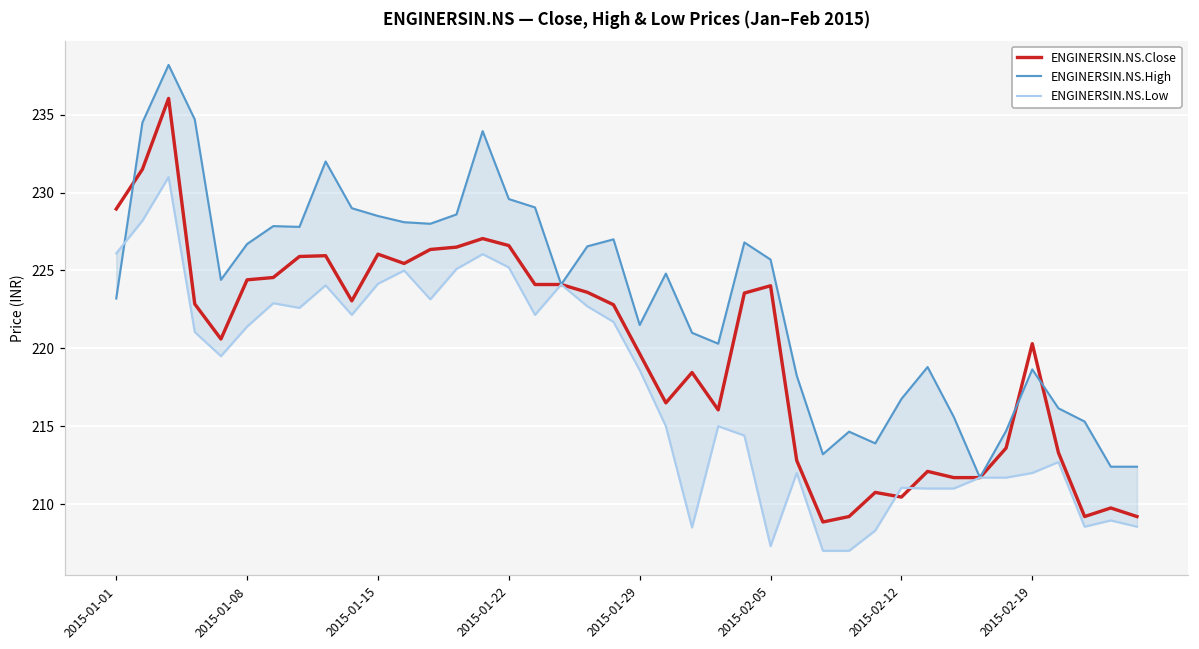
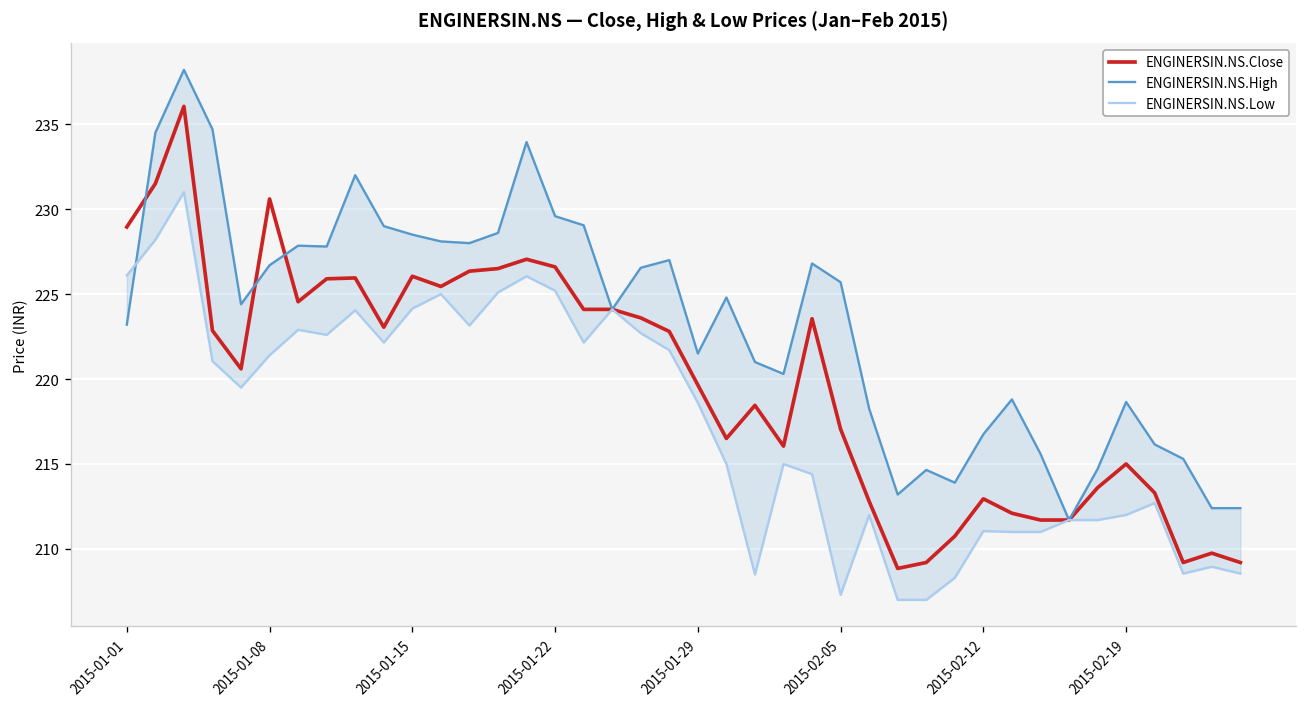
ENGINERSIN.NS.Close, 2015-01-08: 224.4 -> 230.6
ENGINERSIN.NS.Close, 2015-02-05: 224.0 -> 217.1
ENGINERSIN.NS.Close, 2015-02-12: 210.5 -> 213.0
ENGINERSIN.NS.Close, 2015-02-19: 220.3 -> 215.0
